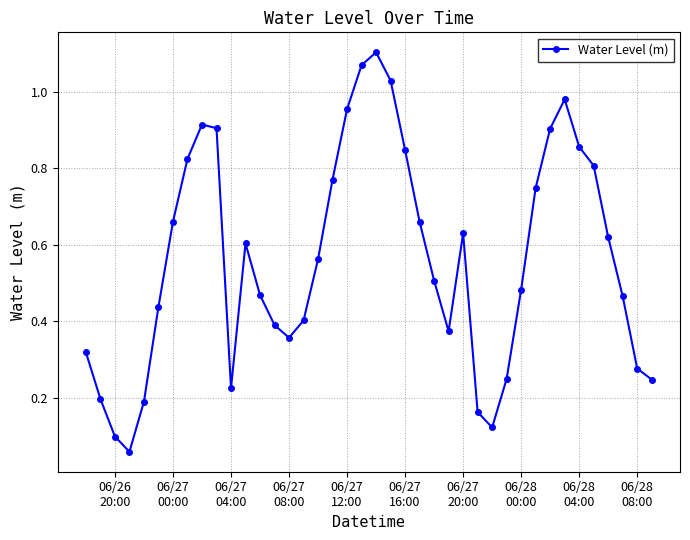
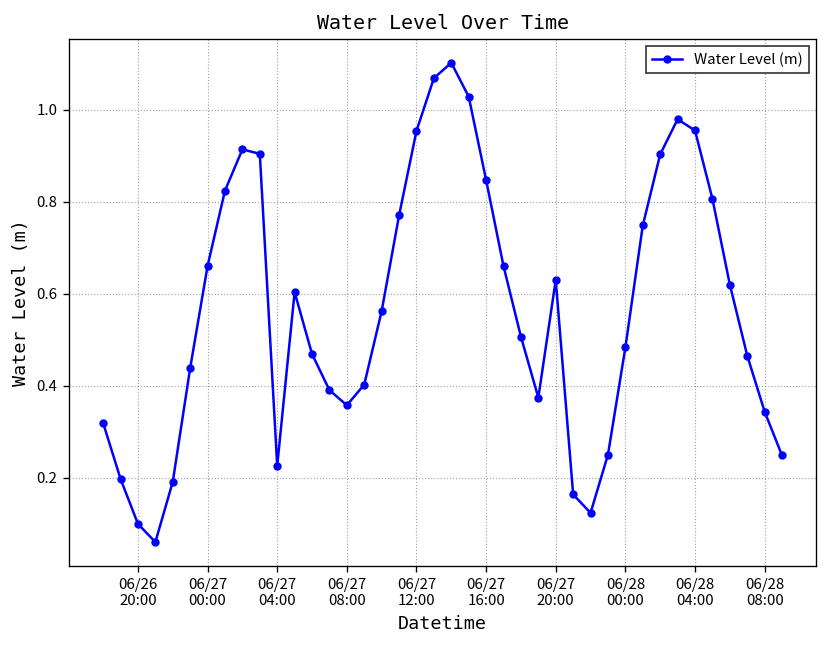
06/28 04:00: 0.86 -> 0.96
06/28 08:00: 0.28 -> 0.34
